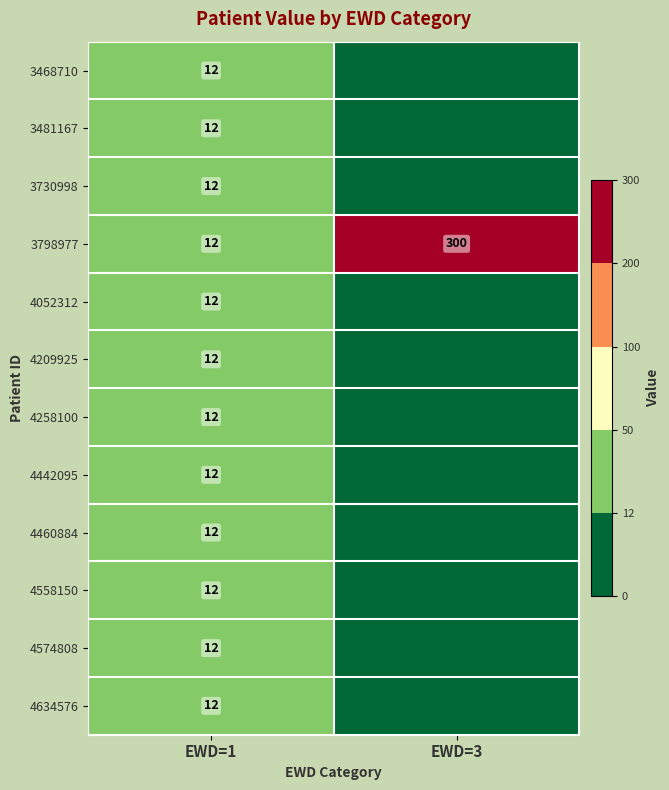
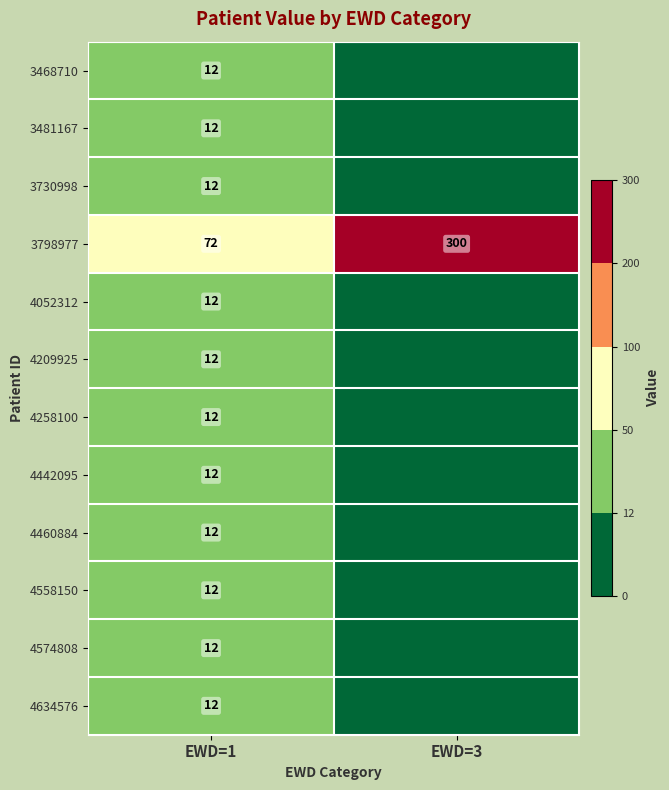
3798977, EWD=1: 12 -> 72
